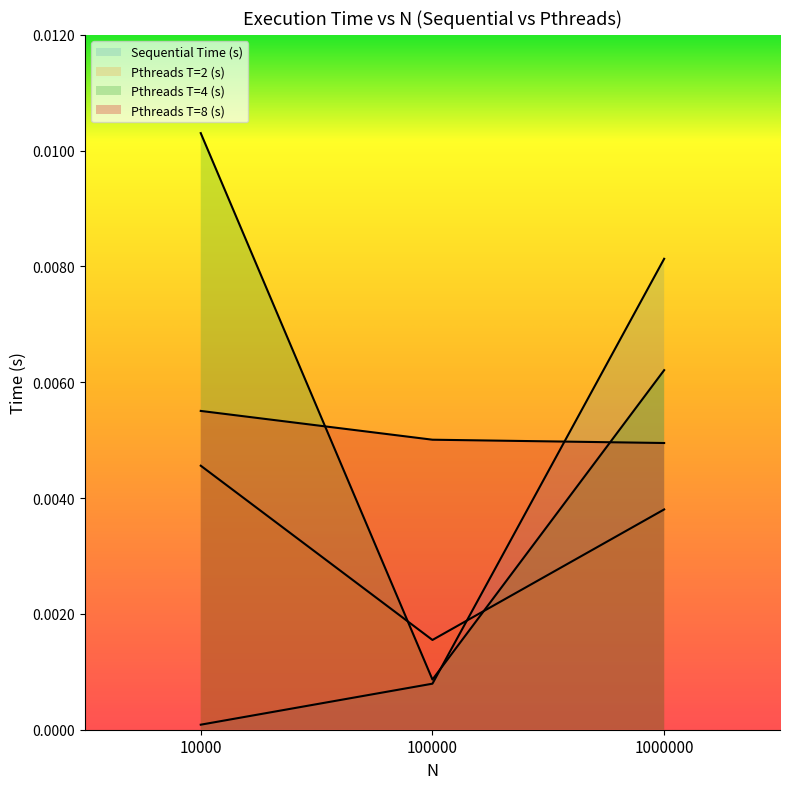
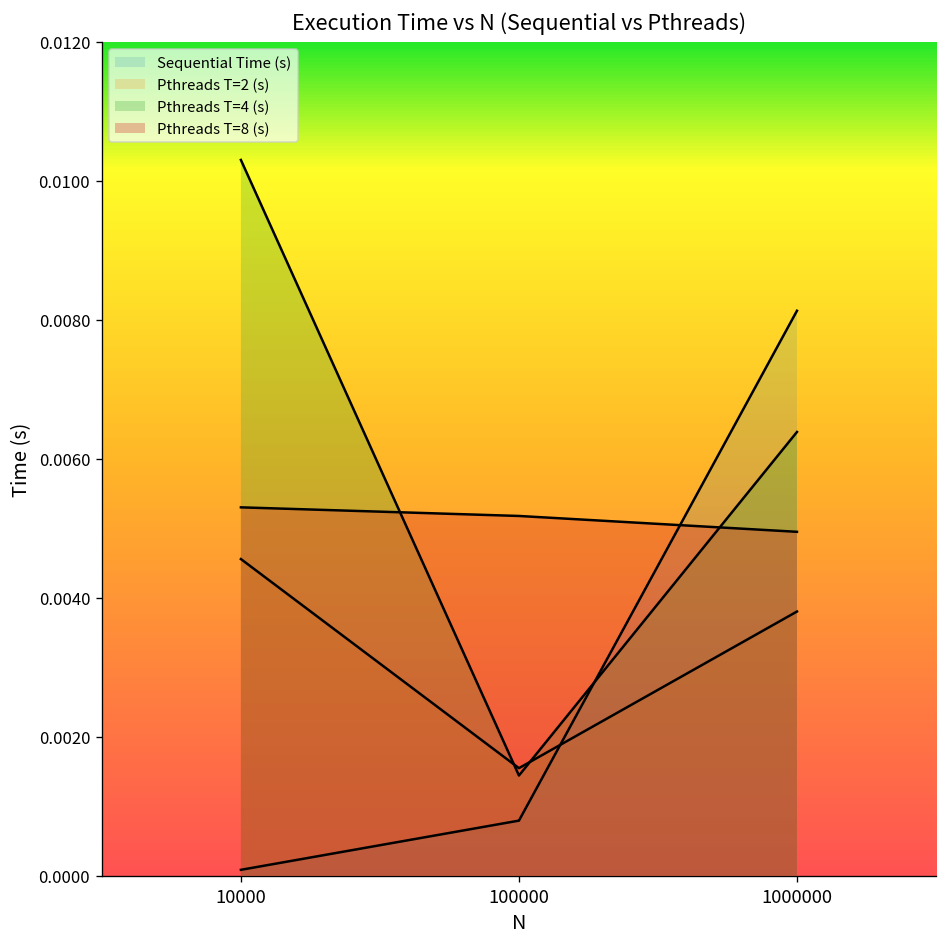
Pthreads T=8 (s), 10000: 0.0055 -> 0.0053
Pthreads T=4 (s), 100000: 0.0009 -> 0.0014
Pthreads T=8 (s), 100000: 0.0050 -> 0.0052
Pthreads T=4 (s), 1000000: 0.0062 -> 0.0064
